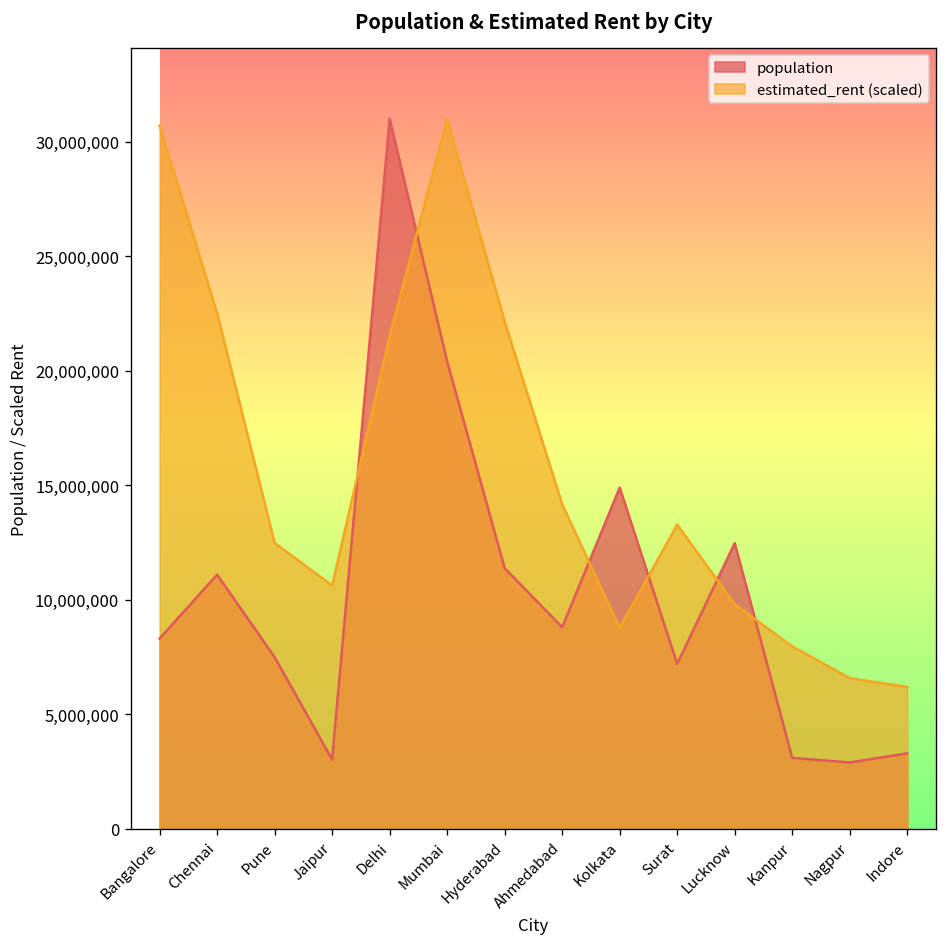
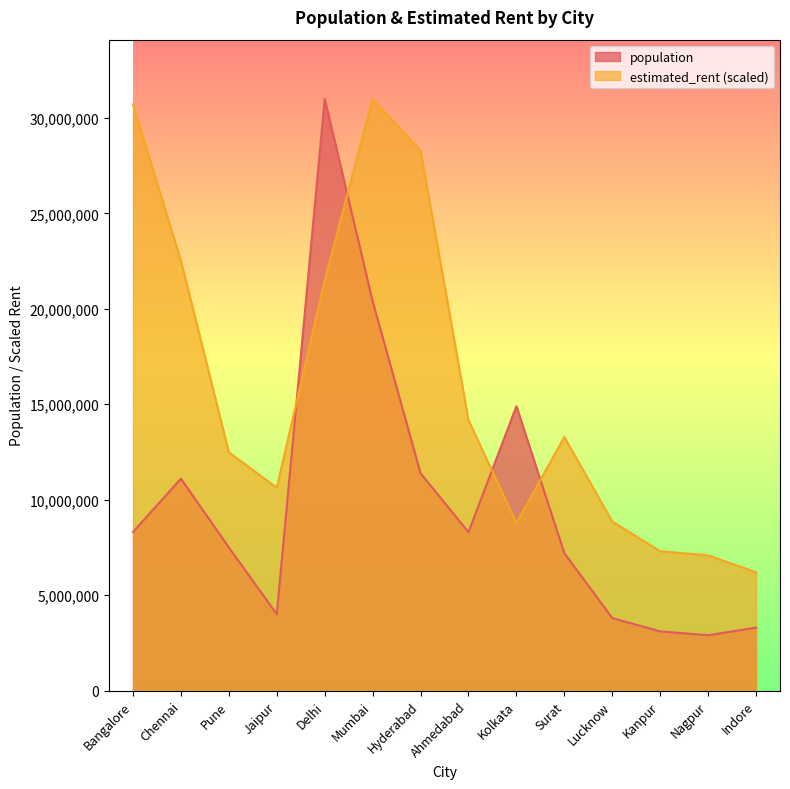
population, Jaipur: 3,000,000 -> 4,000,000
estimated_rent (scaled), Hyderabad: 22,100,000 -> 28,300,000
population, Ahmedabad: 8,800,000 -> 8,300,000
population, Lucknow: 12,500,000 -> 3,800,000
estimated_rent (scaled), Lucknow: 9,800,000 -> 8,900,000
estimated_rent (scaled), Kanpur: 8,000,000 -> 7,300,000
estimated_rent (scaled), Nagpur: 6,600,000 -> 7,100,000
